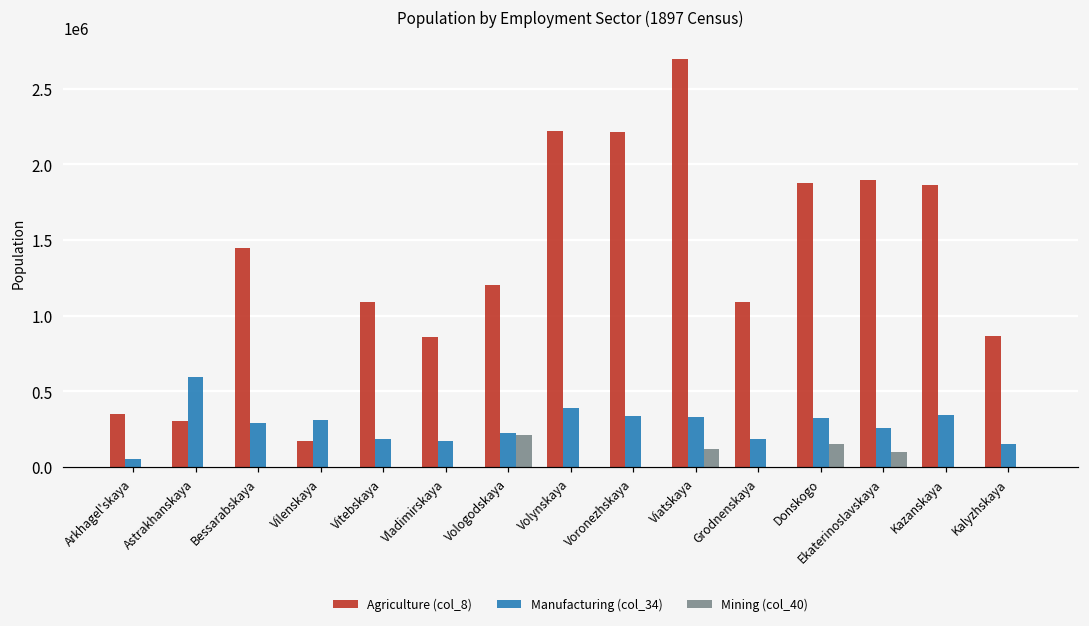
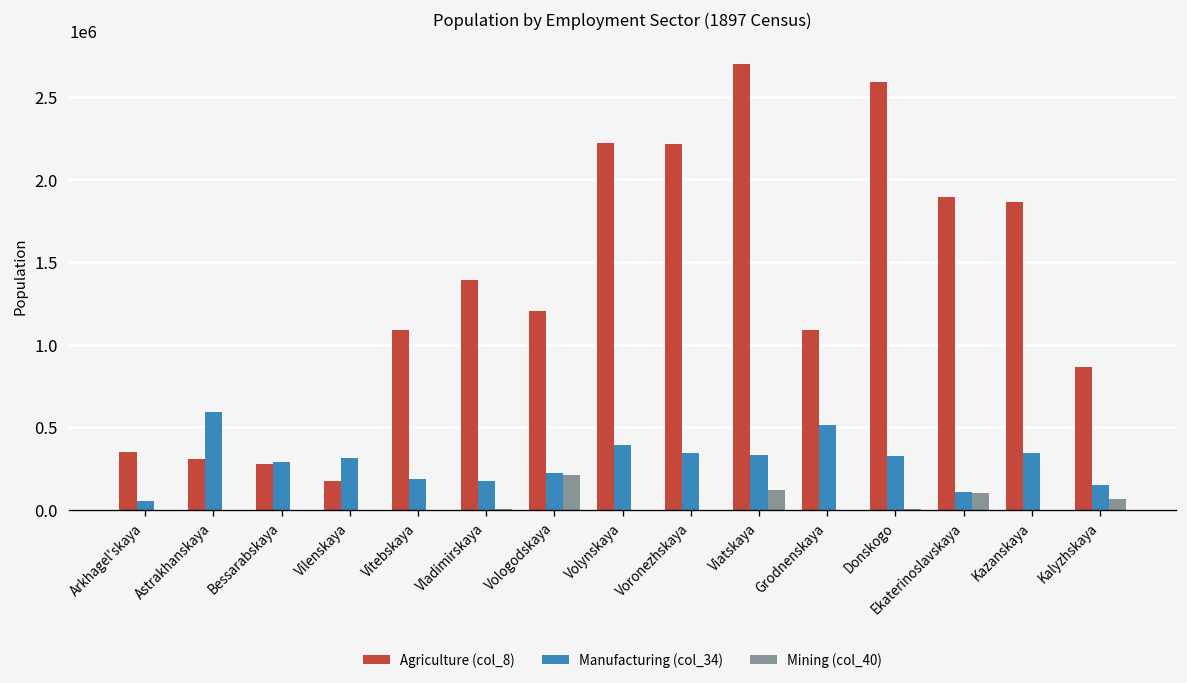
Agriculture (col_8), Bessarabskaya: 1450000 -> 280000
Agriculture (col_8), Vladimirskaya: 860000 -> 1390000
Manufacturing (col_34), Grodnenskaya: 180000 -> 510000
Agriculture (col_8), Donskogo: 1880000 -> 2590000
Mining (col_40), Donskogo: 150000 -> 10000
Manufacturing (col_34), Ekaterinoslavskaya: 260000 -> 100000
Mining (col_40), Kalyzhskaya: 0 -> 60000
